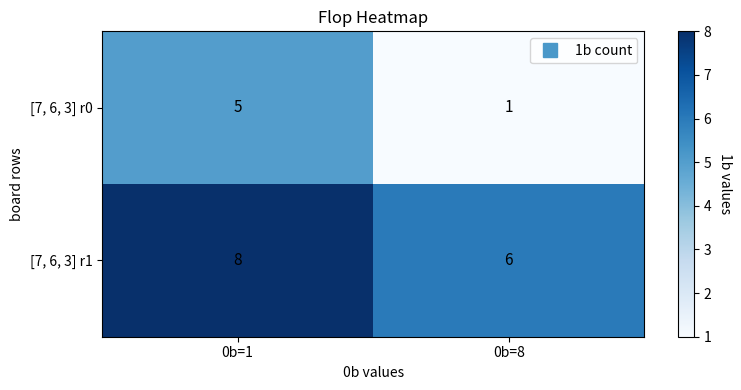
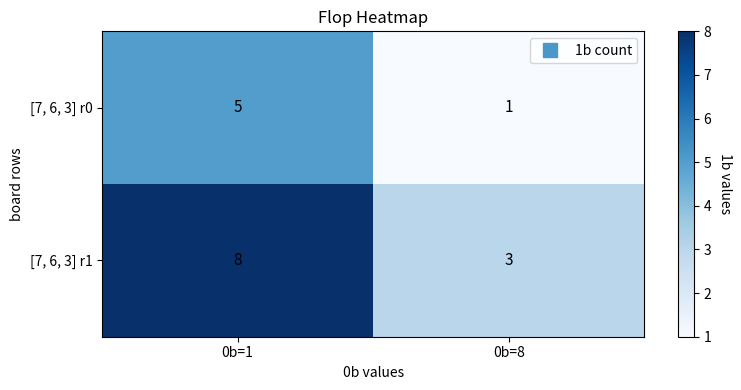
[7, 6, 3] r1, 0b=8: 6 -> 3
